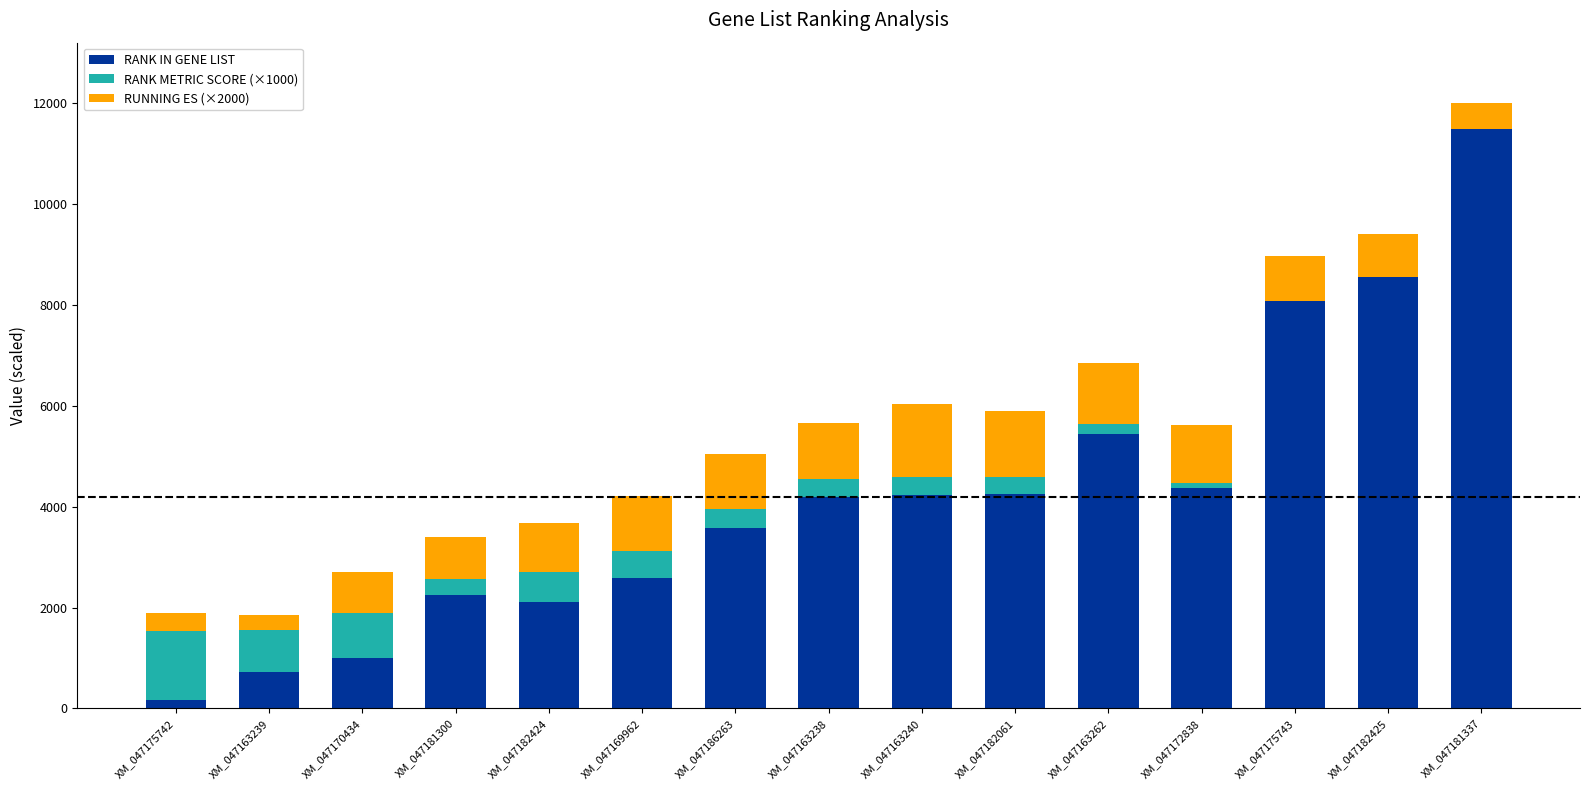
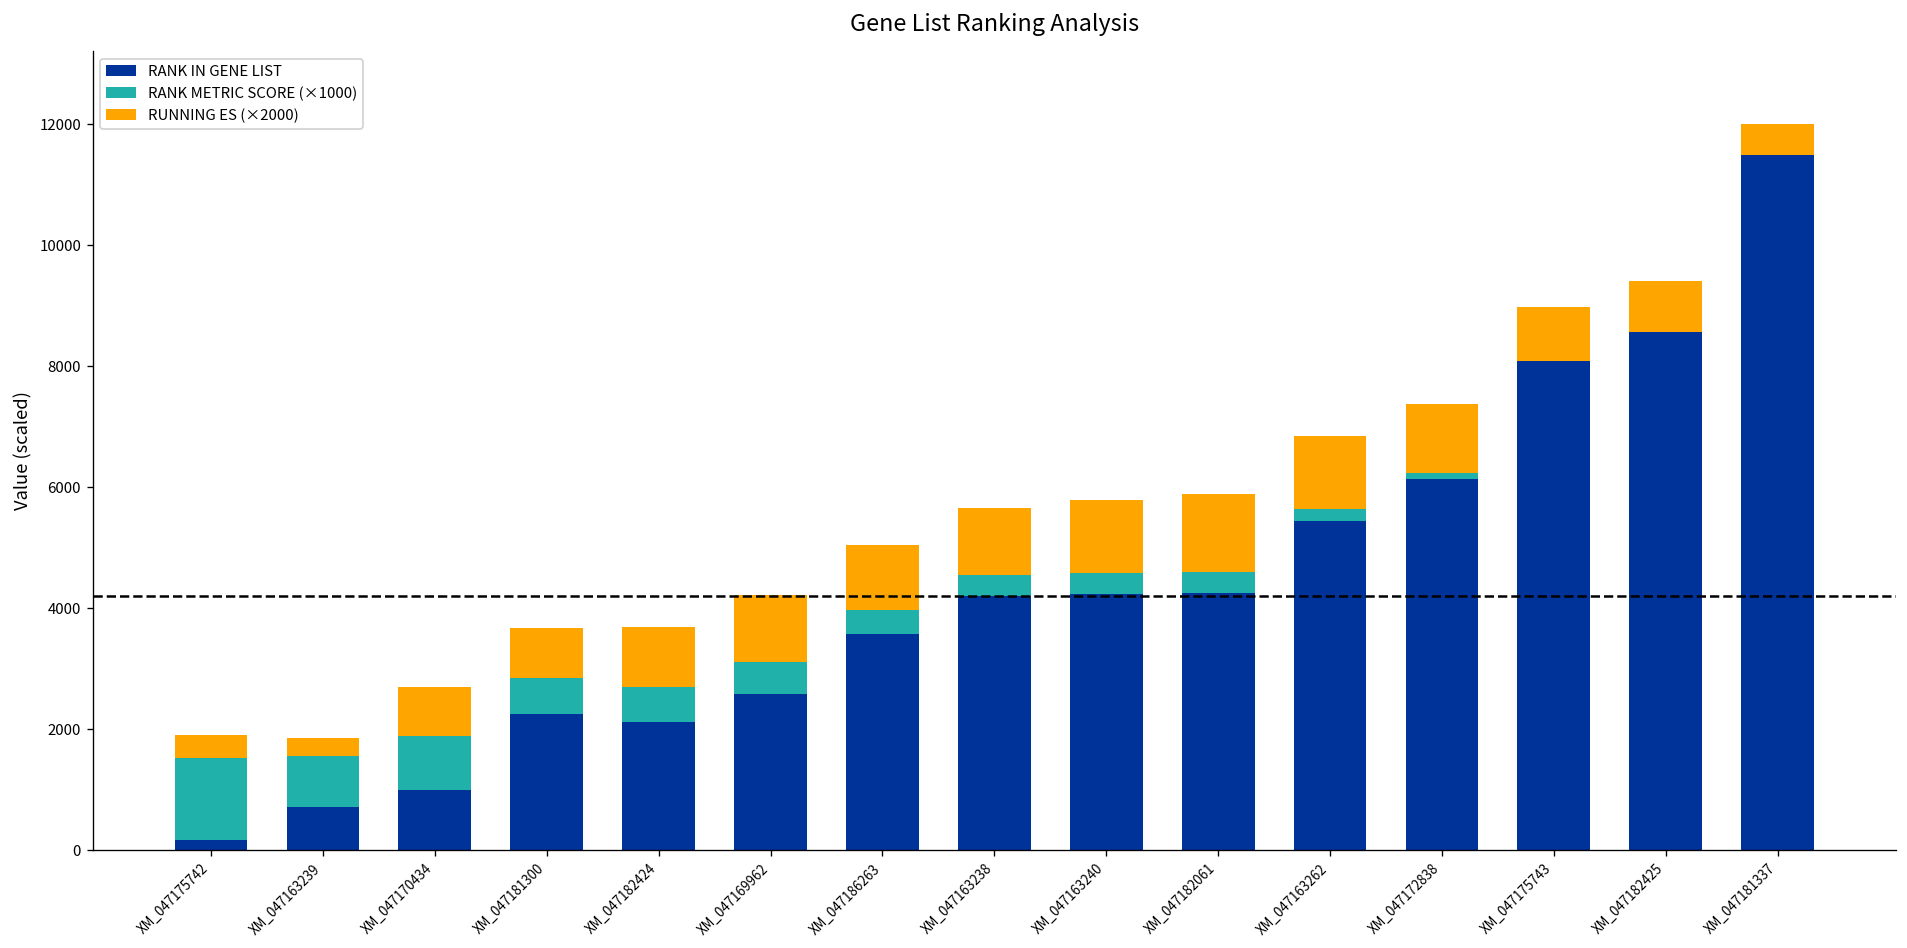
RANK METRIC SCORE (×1000), XM_047181300: 300 -> 600
RUNNING ES (×2000), XM_047163240: 1500 -> 1200
RANK IN GENE LIST, XM_047172838: 4400 -> 6100
